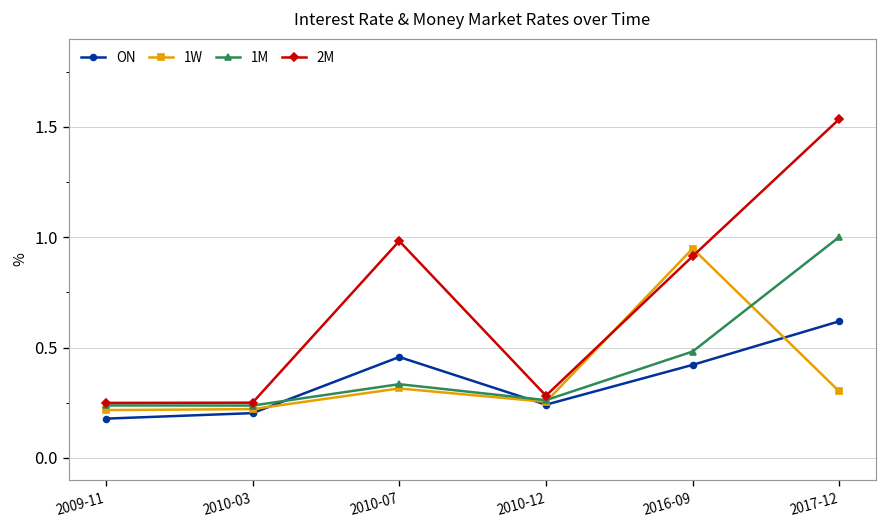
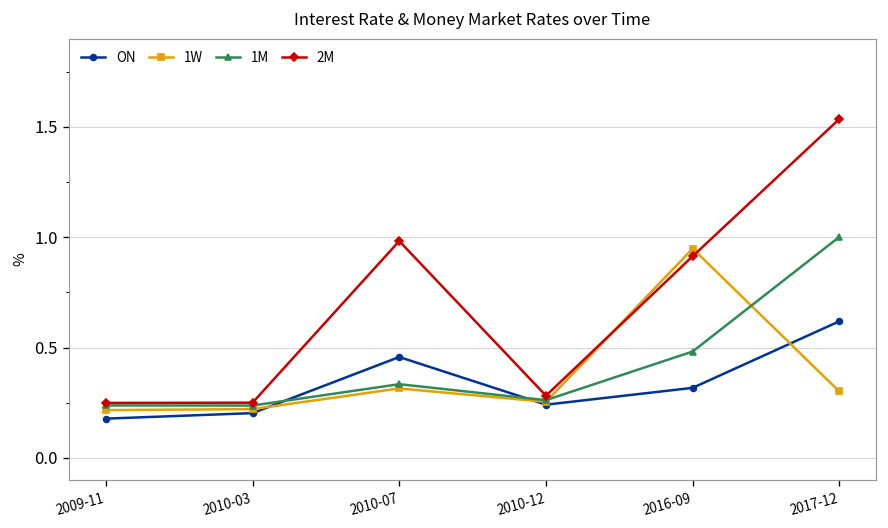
ON, 2016-09: 0.42 -> 0.32
